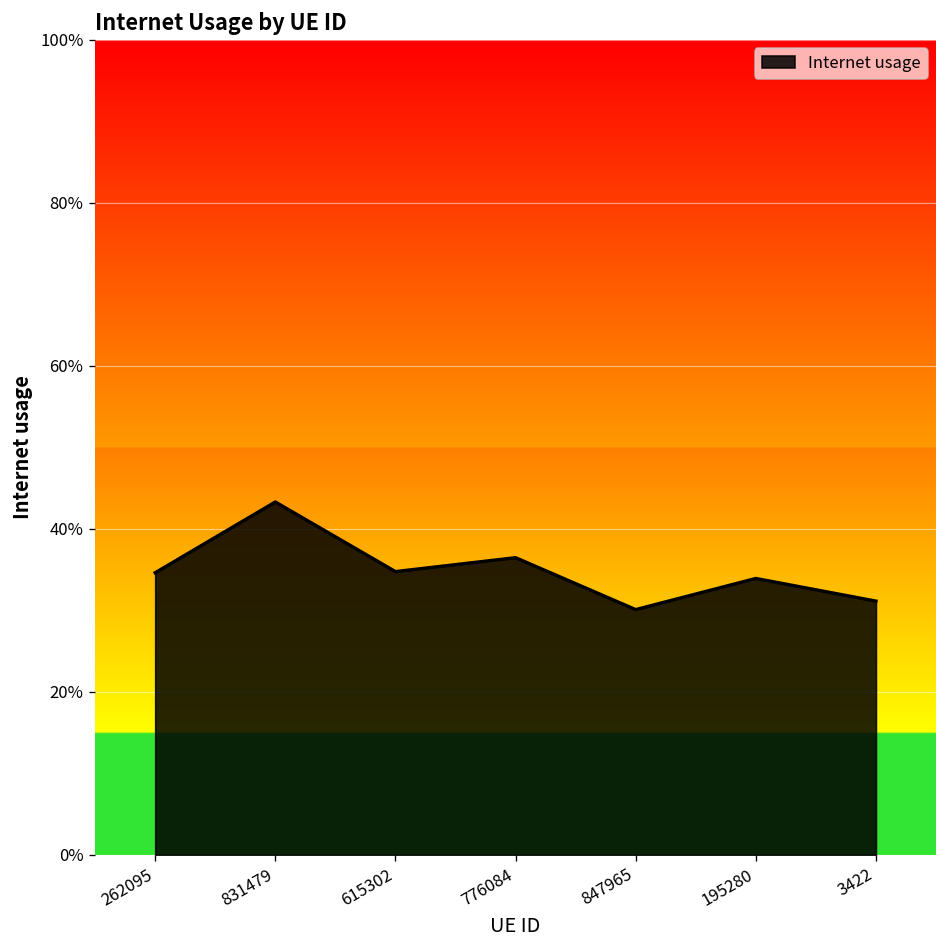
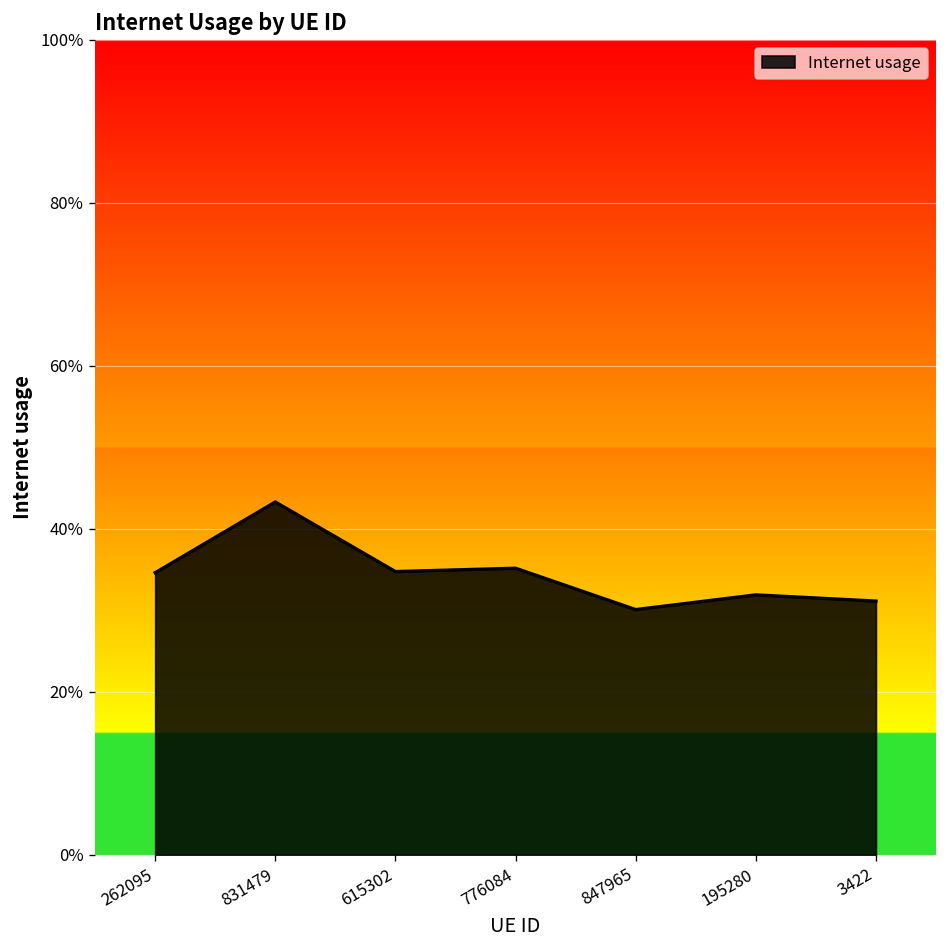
776084: 36% -> 35%
195280: 34% -> 32%
